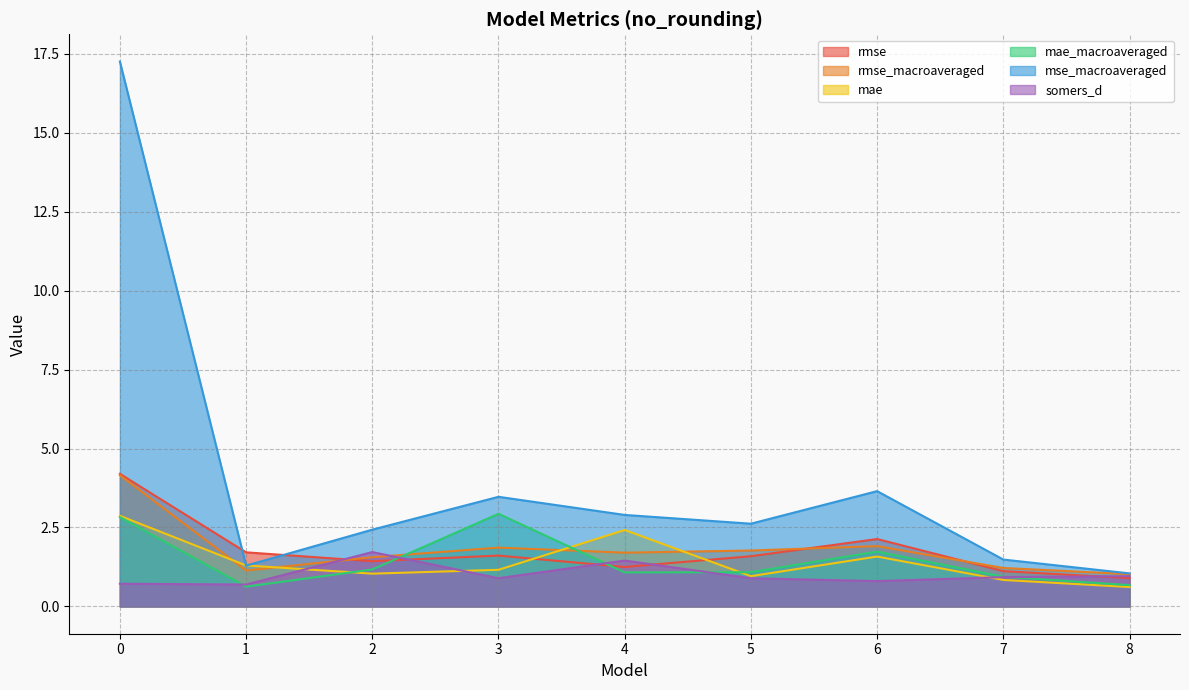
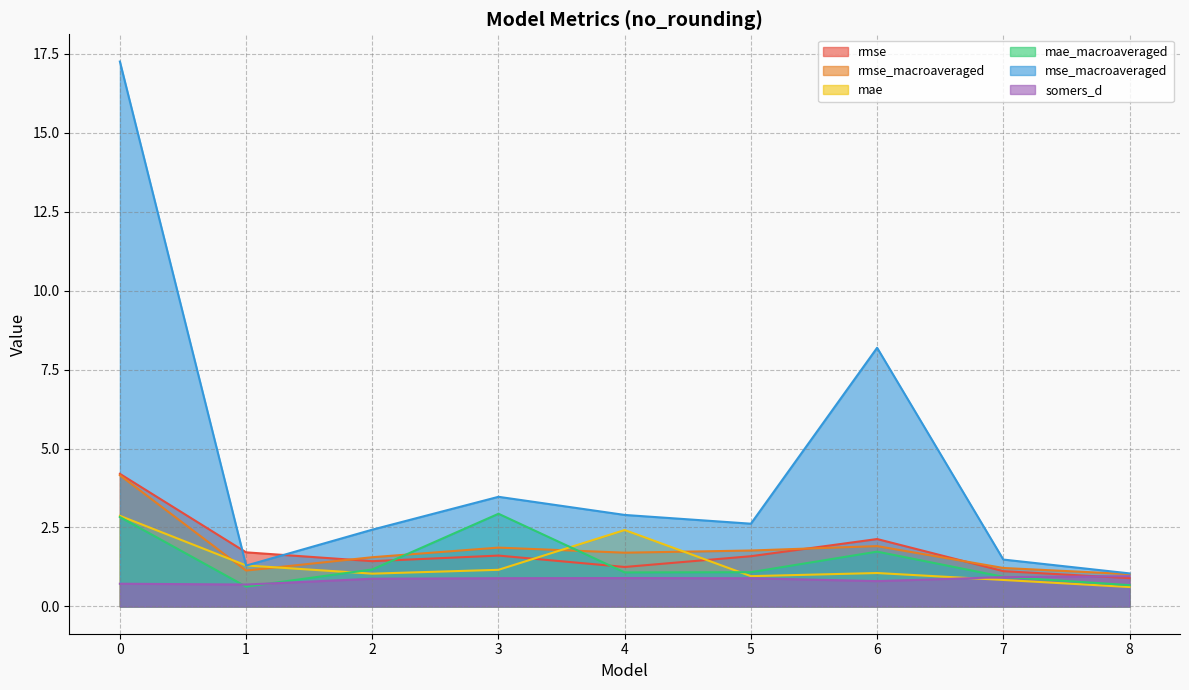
somers_d, 2: 1.7 -> 0.9
somers_d, 4: 1.5 -> 0.9
mae, 6: 1.6 -> 1.1
mse_macroaveraged, 6: 3.7 -> 8.2
